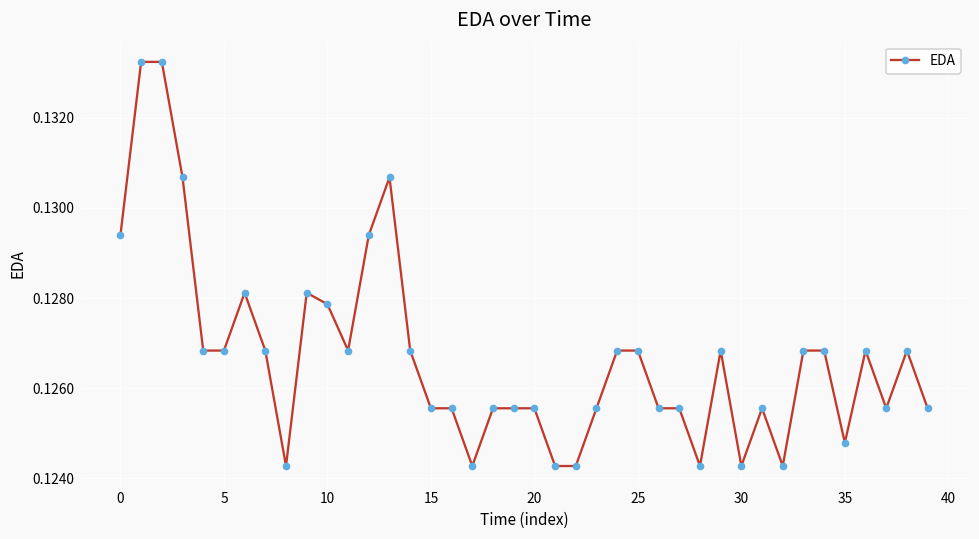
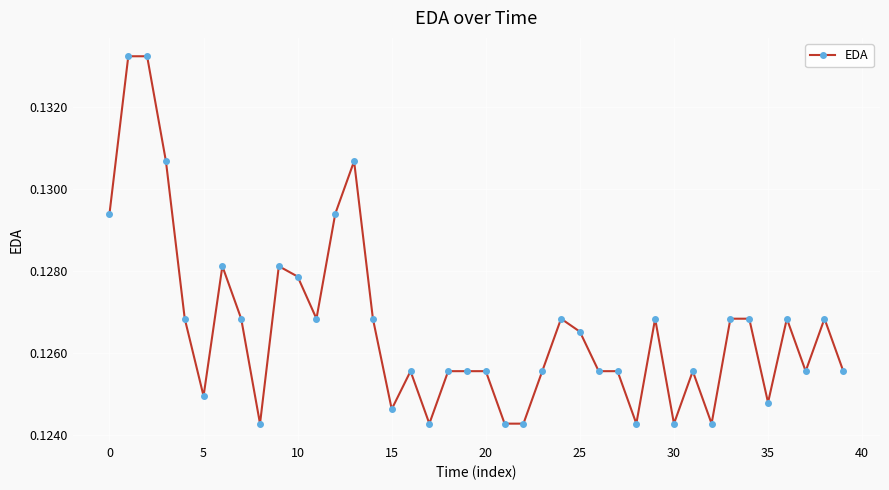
5: 0.1268 -> 0.1249
15: 0.1256 -> 0.1246
25: 0.1268 -> 0.1265
